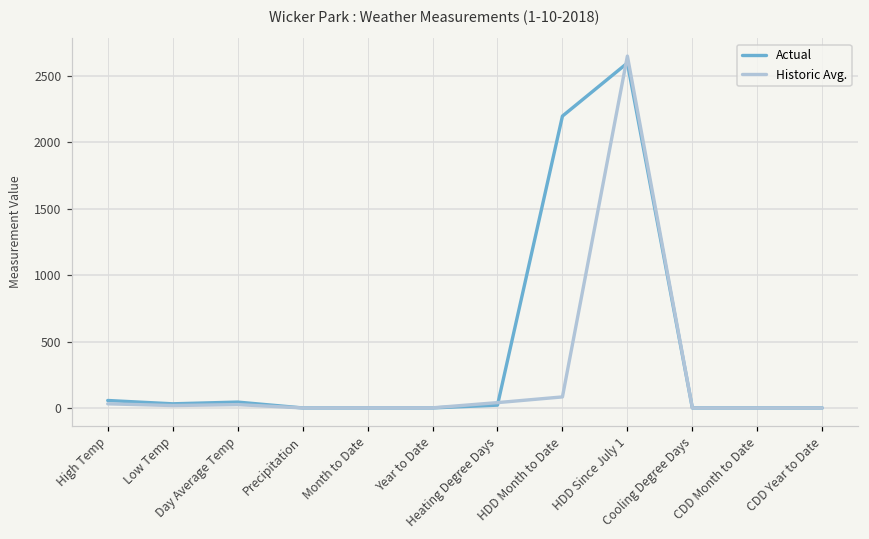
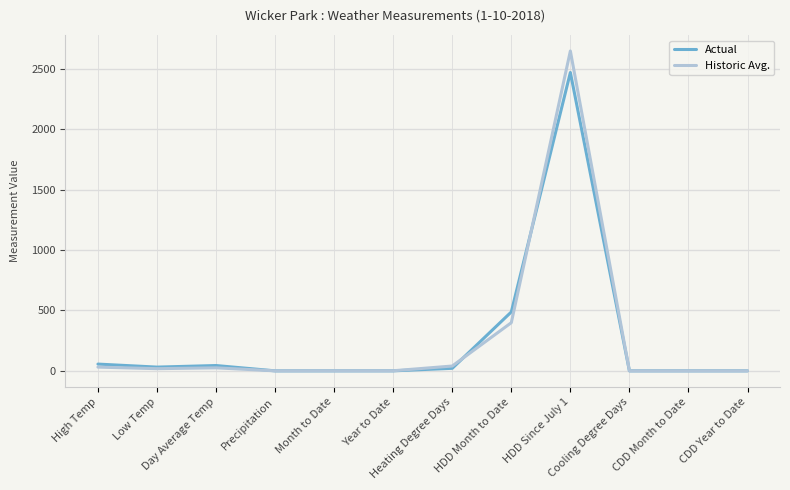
Actual, HDD Month to Date: 2200 -> 490
Historic Avg., HDD Month to Date: 80 -> 400
Actual, HDD Since July 1: 2600 -> 2470
